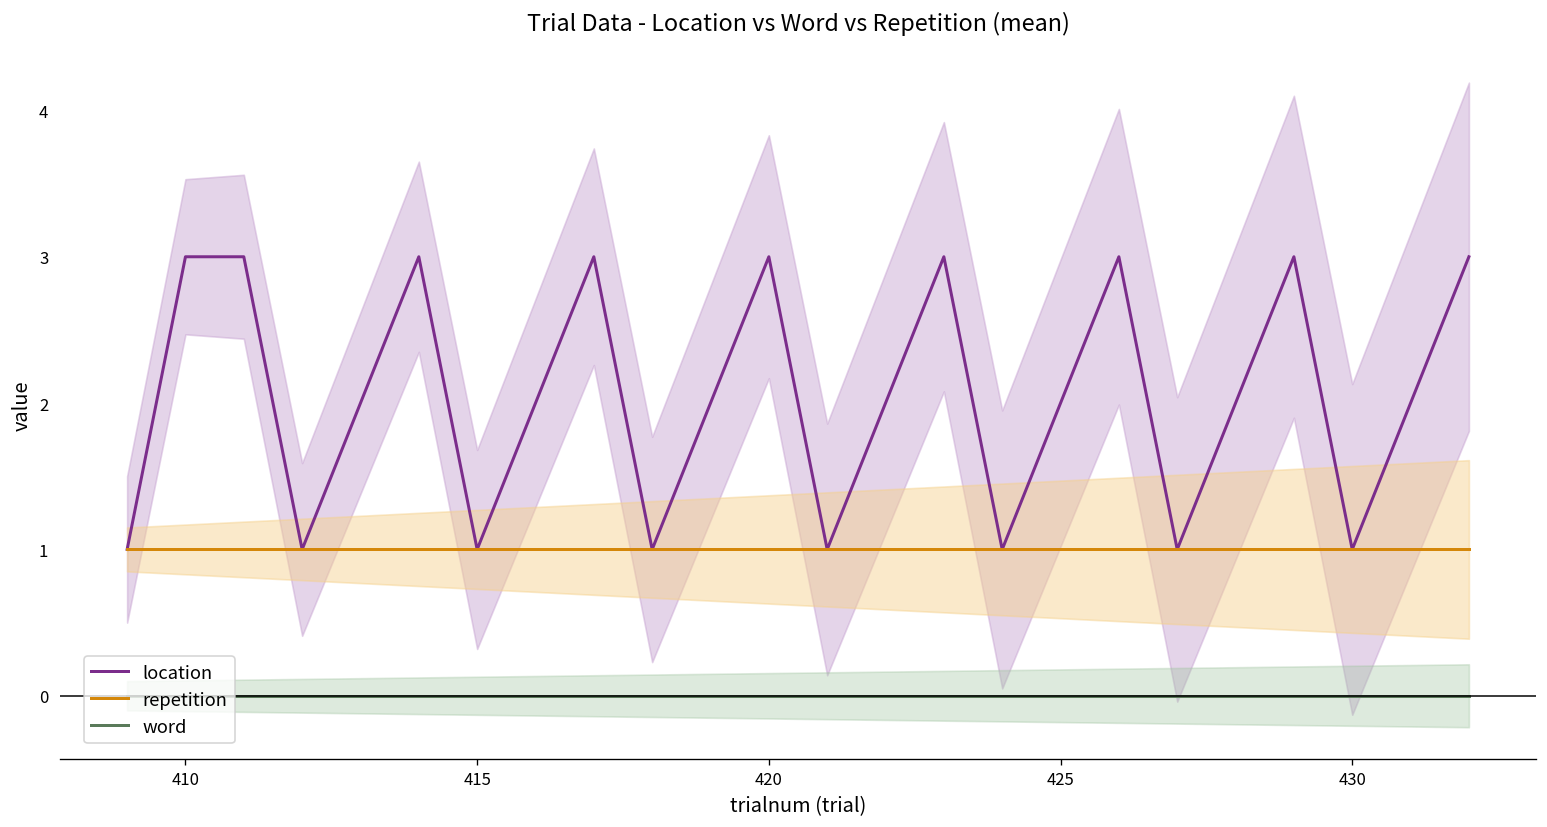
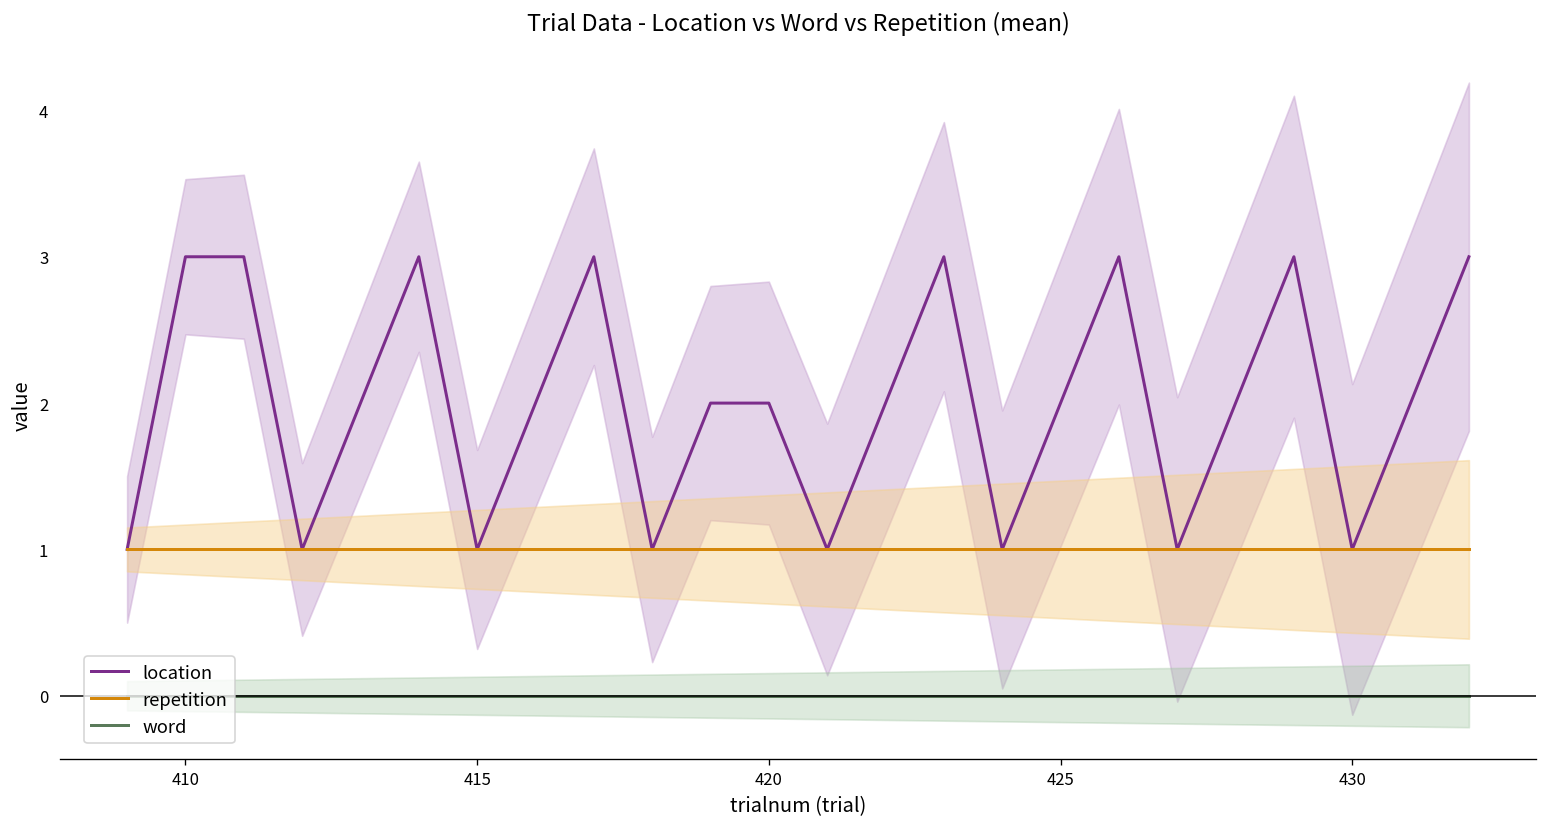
location, 420: 3 -> 2
